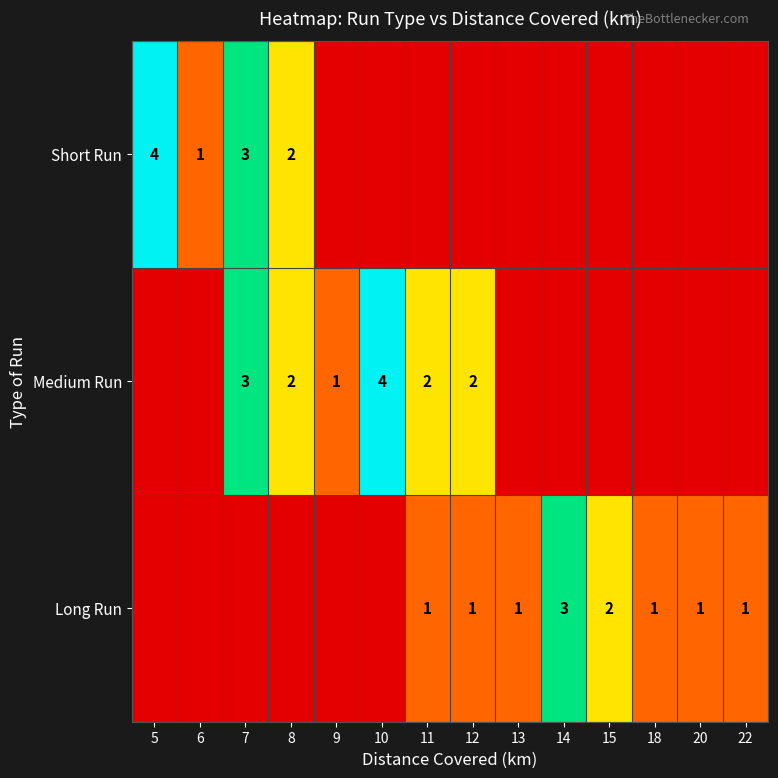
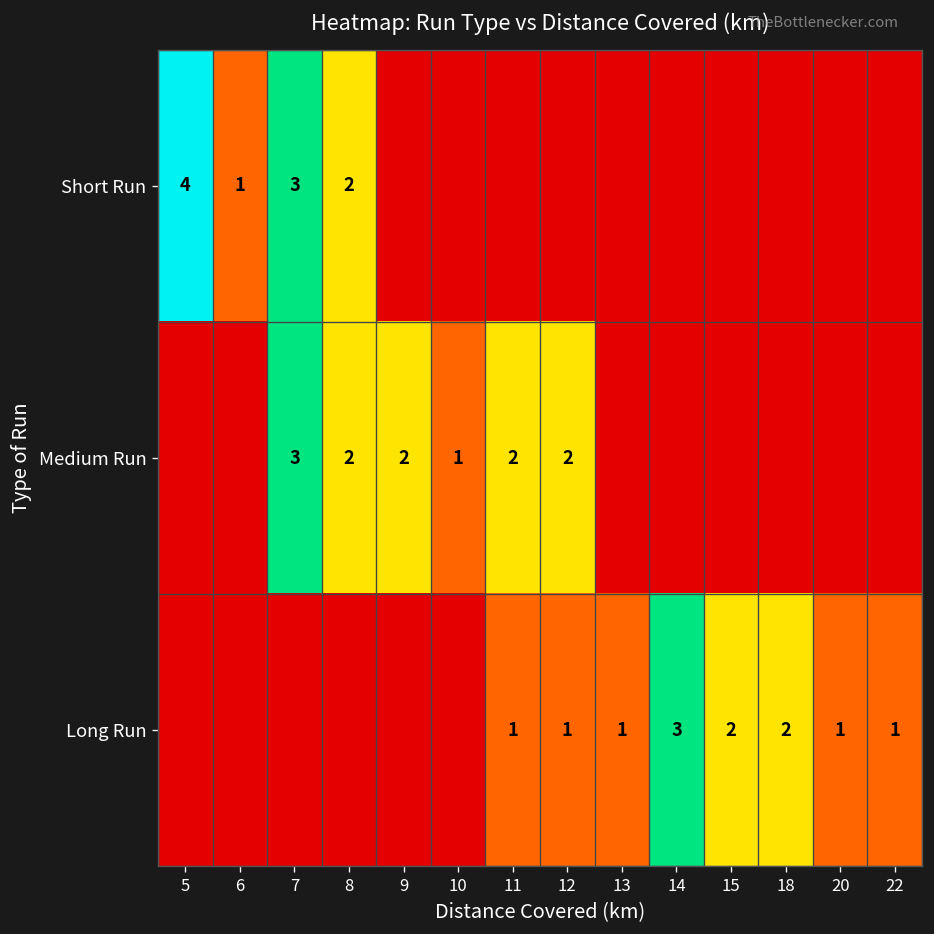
Medium Run, 9: 1 -> 2
Medium Run, 10: 4 -> 1
Long Run, 18: 1 -> 2
